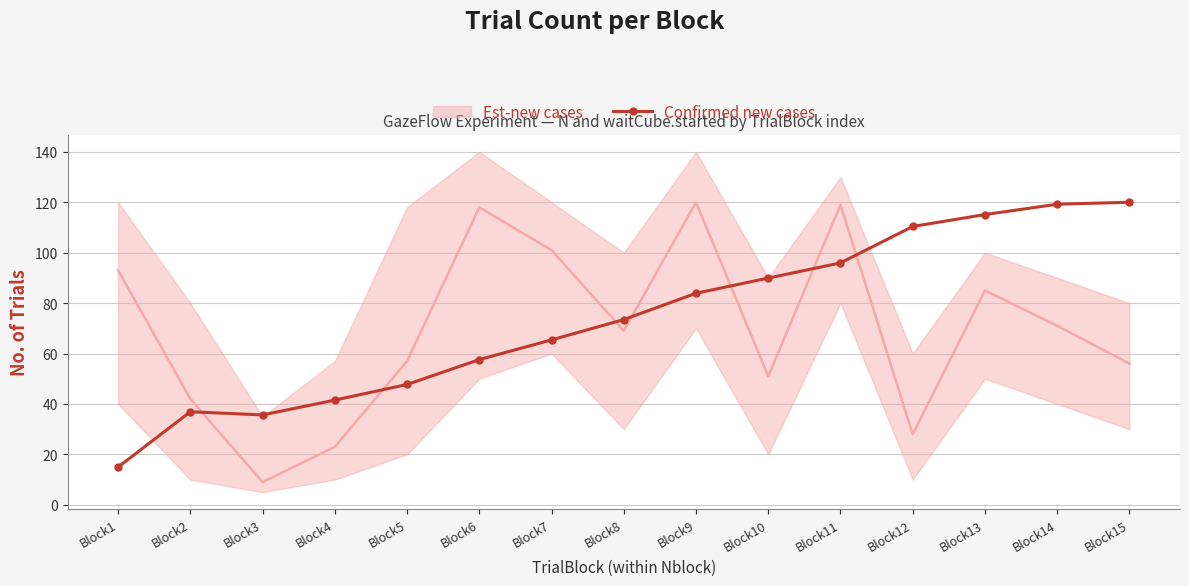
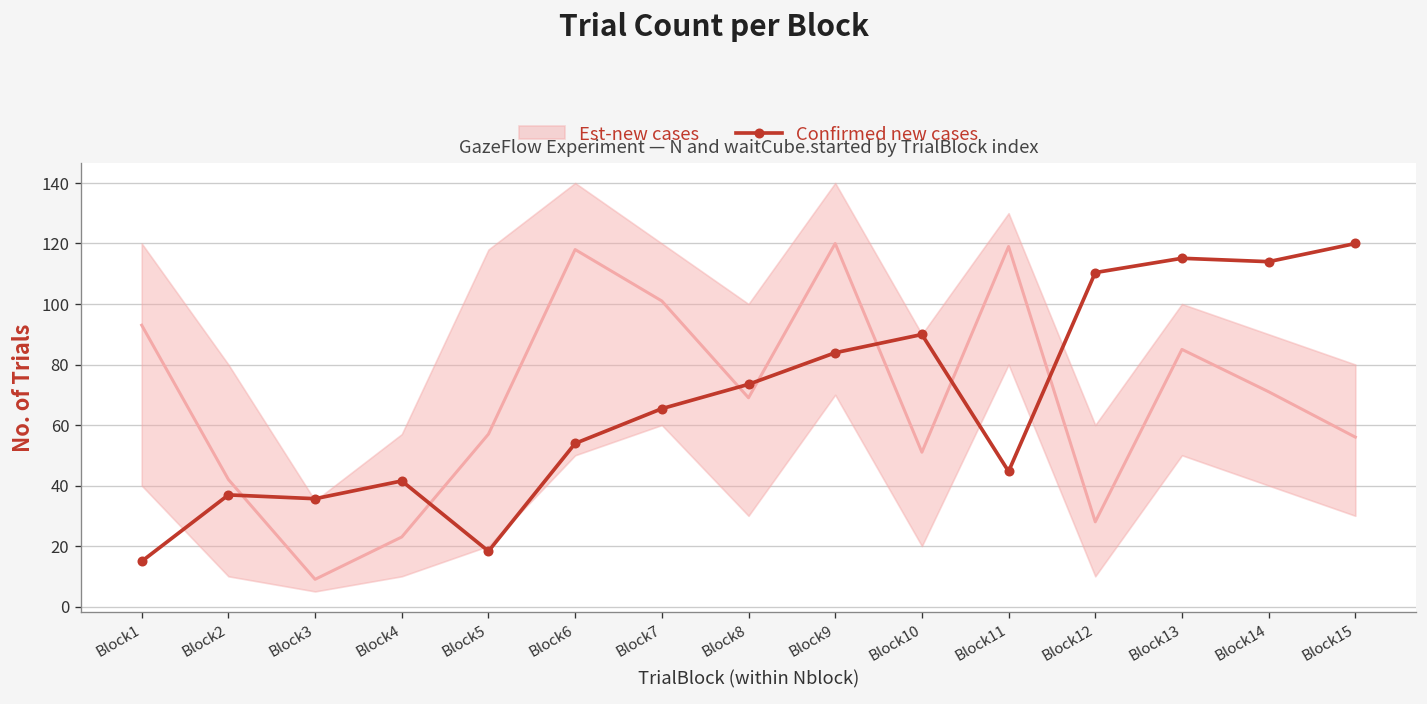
Confirmed new cases, Block5: 48 -> 18
Confirmed new cases, Block6: 58 -> 54
Confirmed new cases, Block11: 96 -> 45
Confirmed new cases, Block14: 119 -> 114
